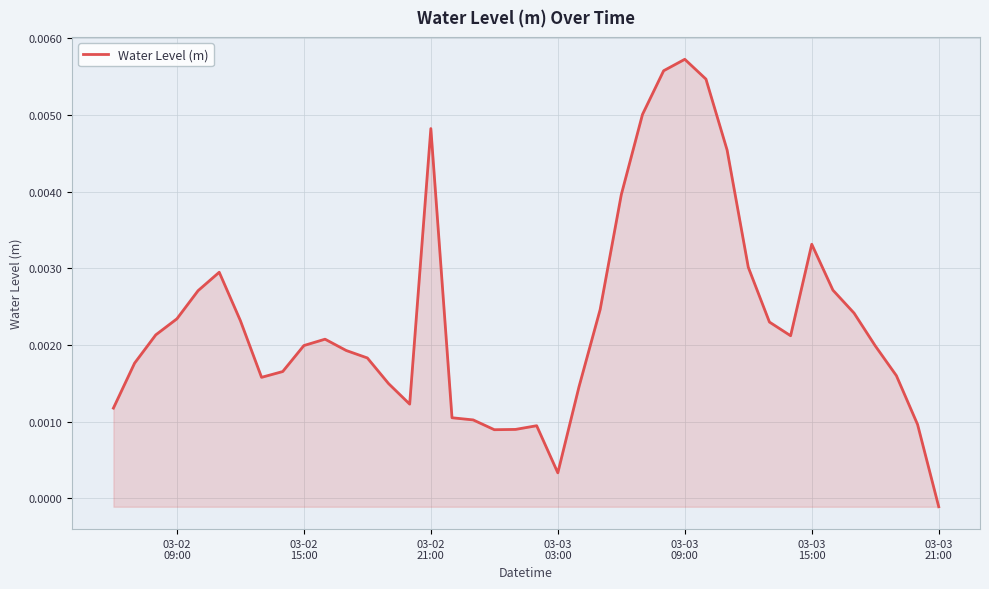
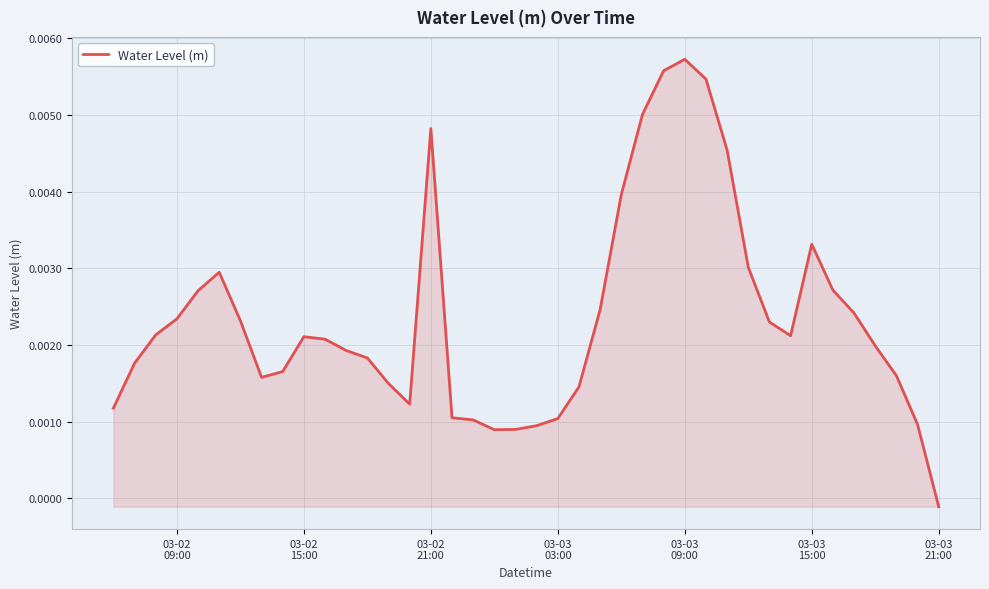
03-02 15:00: 0.0020 -> 0.0021
03-03 03:00: 0.0003 -> 0.0010
